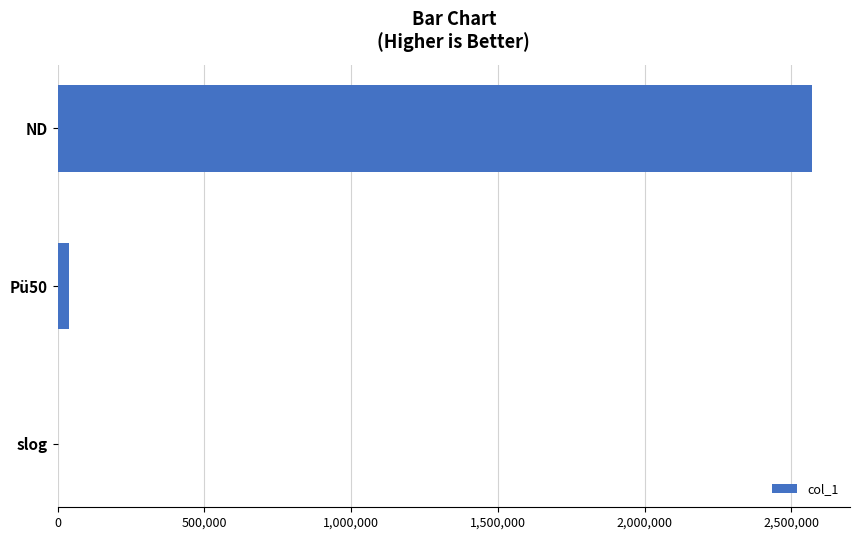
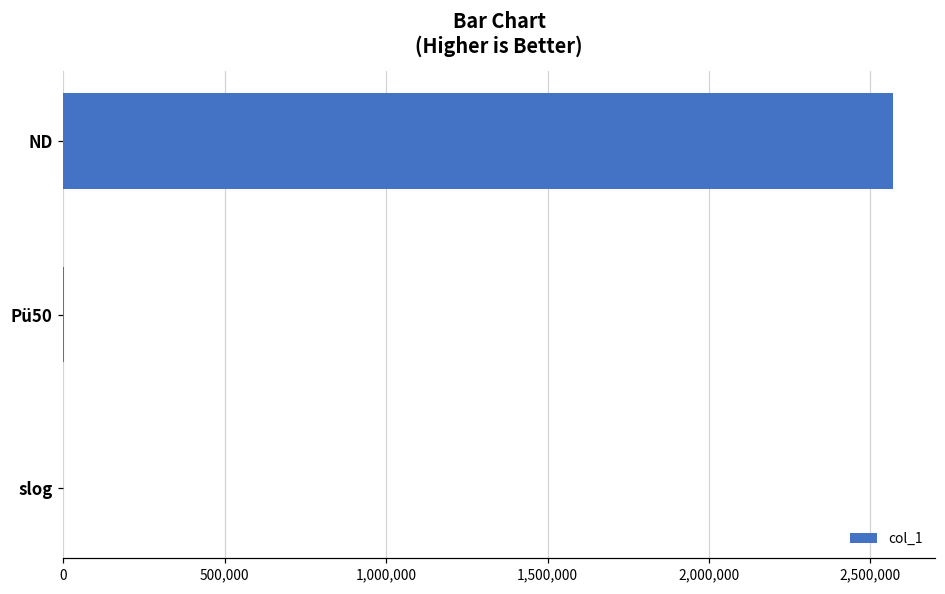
Pü50: 40,000 -> 0
